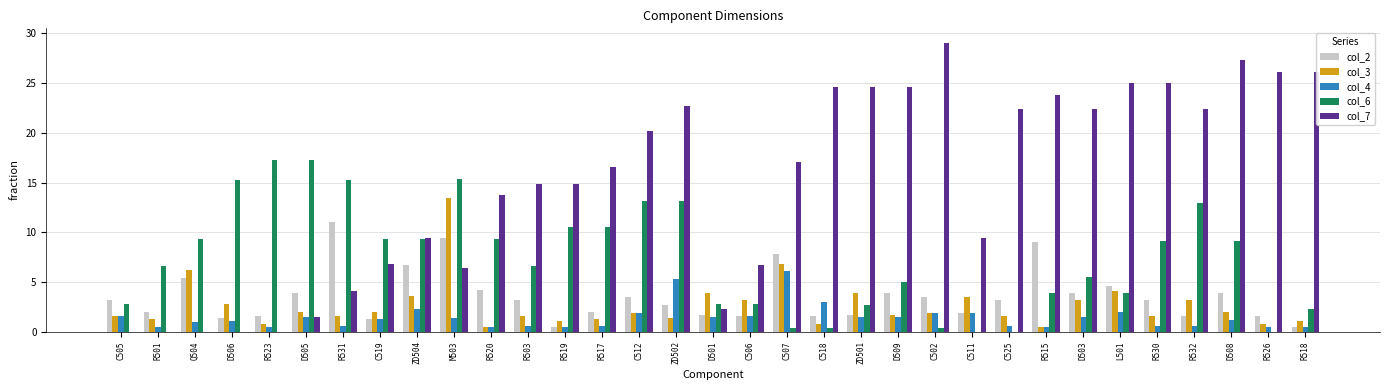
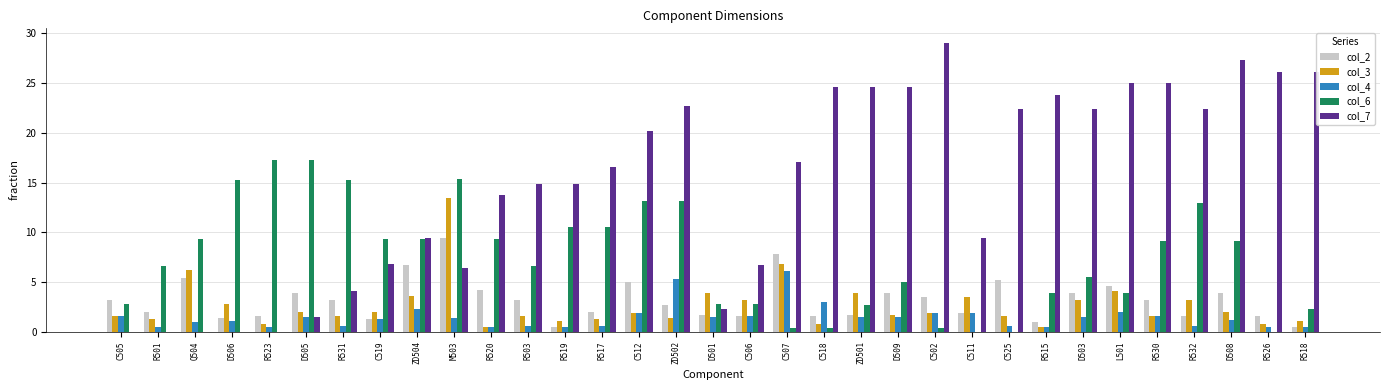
col_2, R531: 11 -> 3
col_2, C512: 4 -> 5
col_2, C525: 3 -> 5
col_2, R515: 9 -> 1
col_4, R530: 1 -> 2
